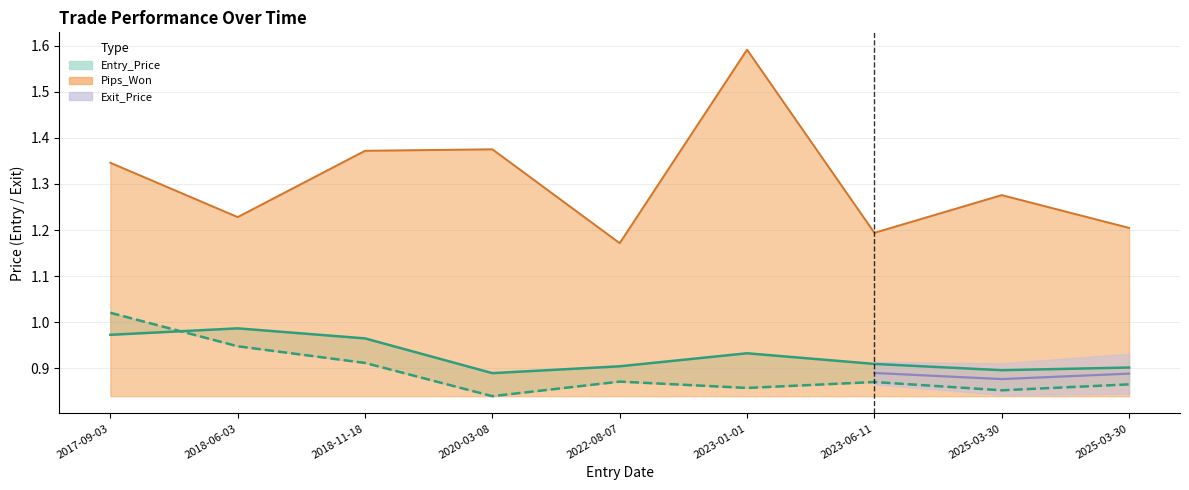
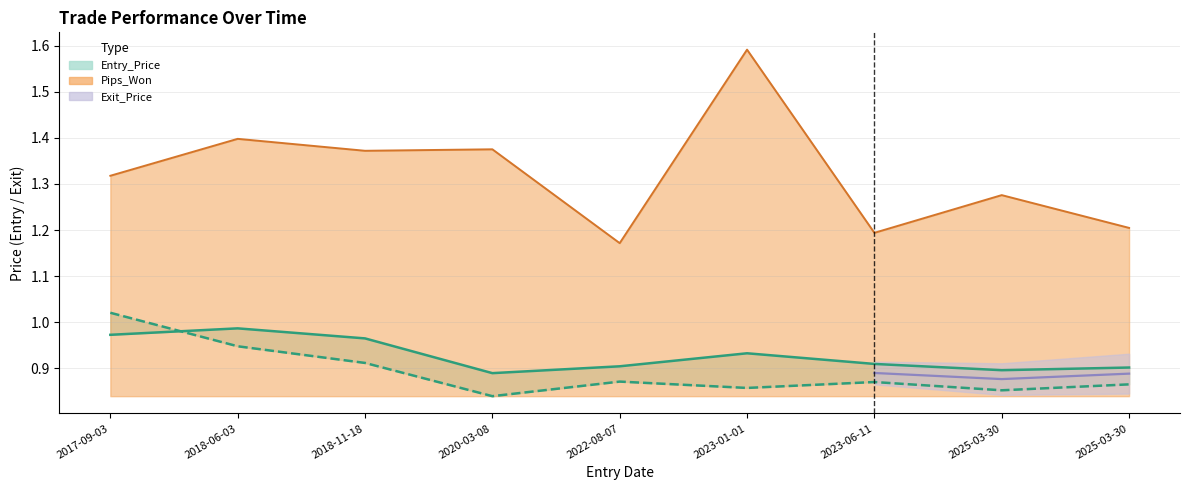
Pips_Won, 2017-09-03: 1.35 -> 1.32
Pips_Won, 2018-06-03: 1.23 -> 1.40
